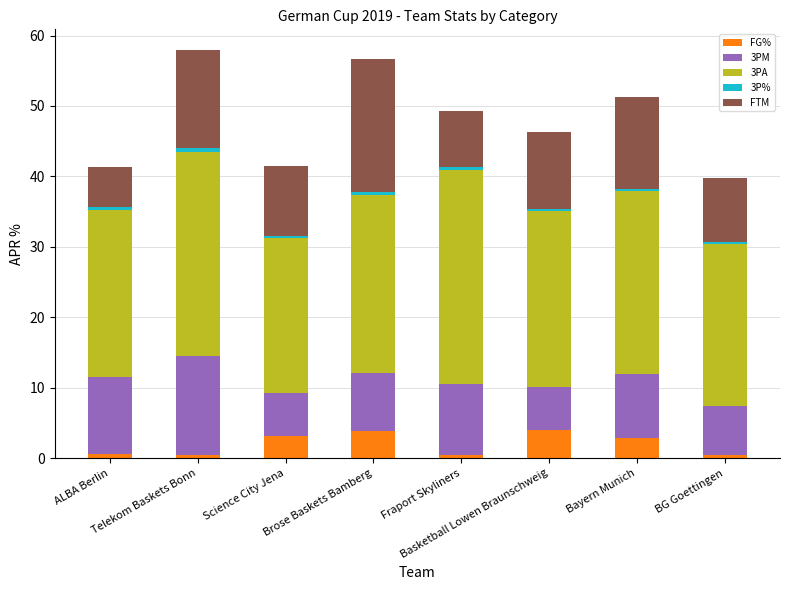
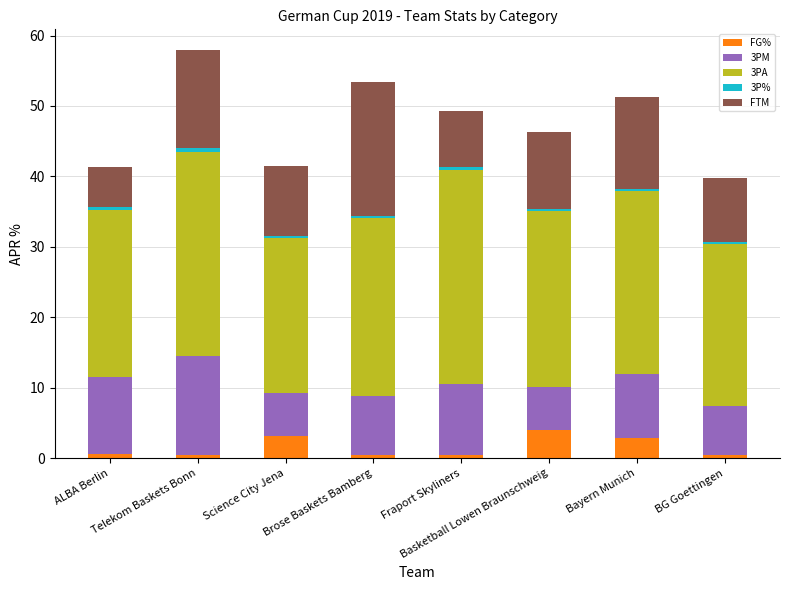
FG%, Brose Baskets Bamberg: 4 -> 0
